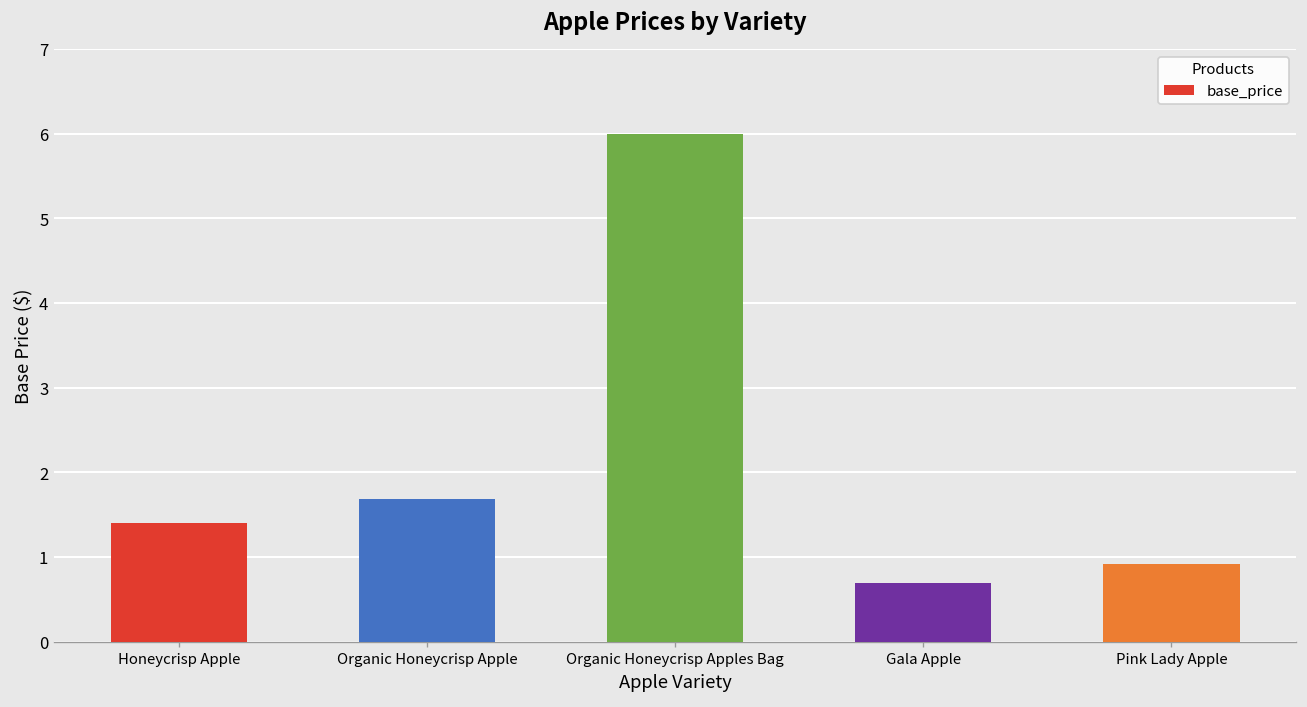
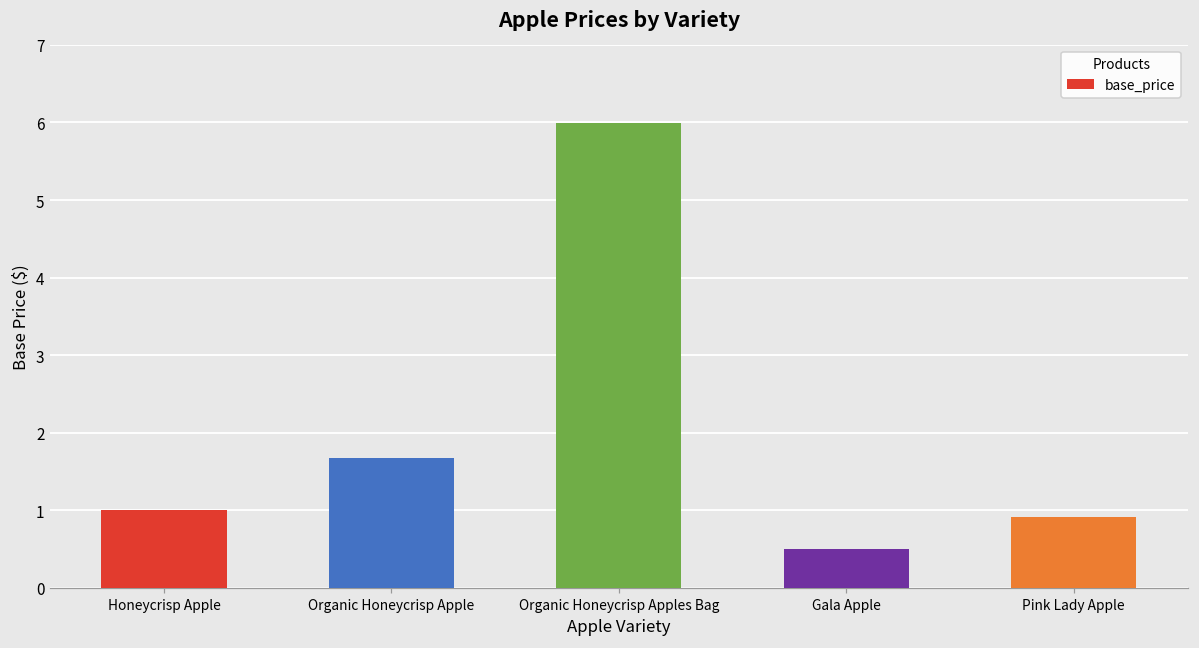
Honeycrisp Apple: 1.4 -> 1.0
Gala Apple: 0.7 -> 0.5
